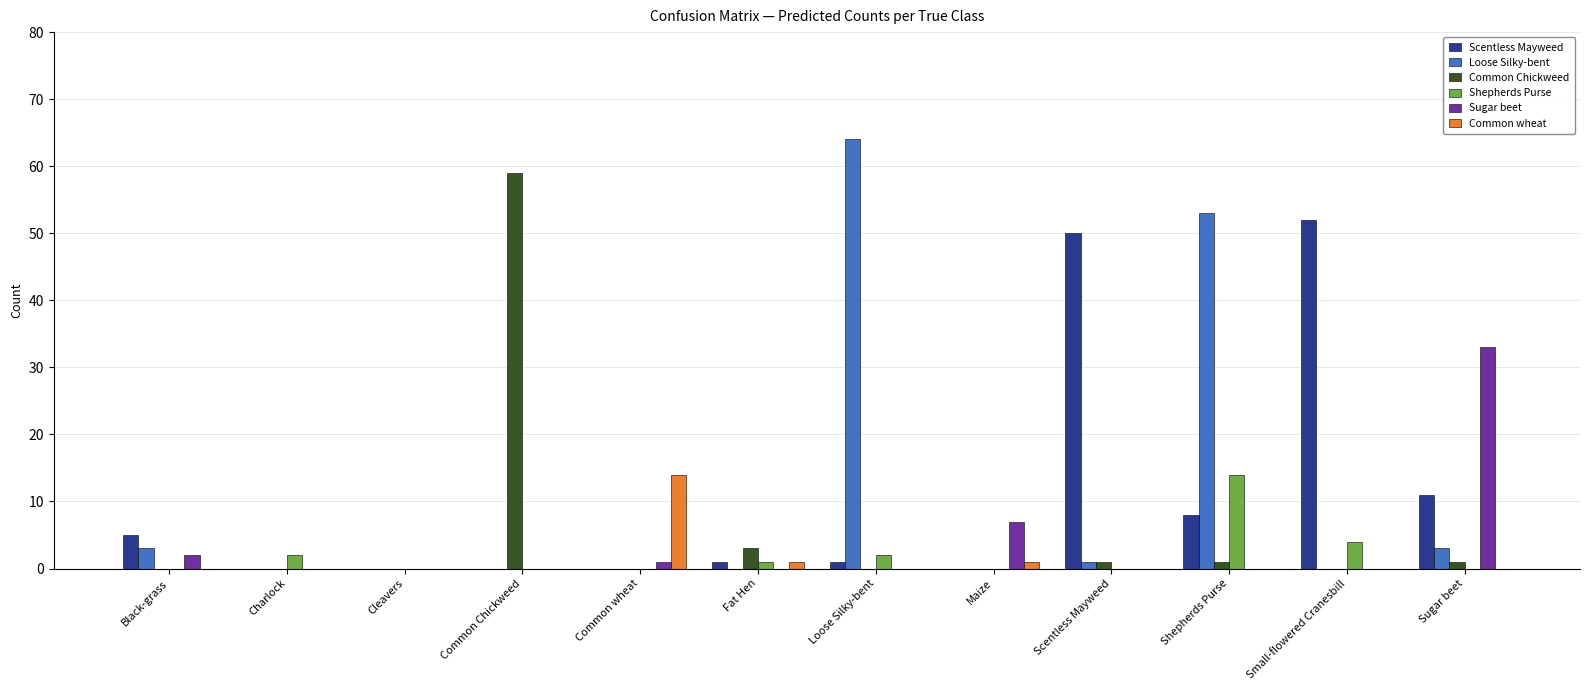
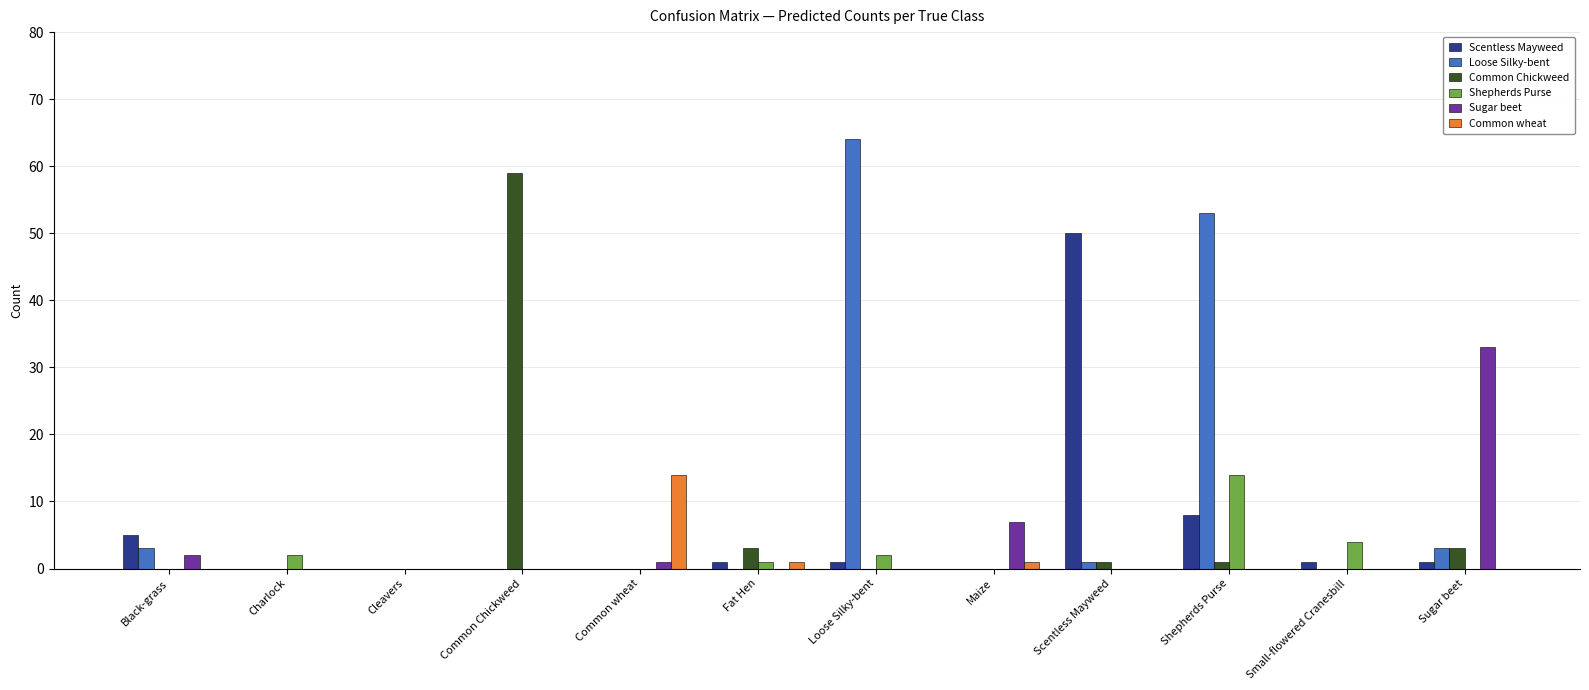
Scentless Mayweed, Small-flowered Cranesbill: 52 -> 1
Scentless Mayweed, Sugar beet: 11 -> 1
Common Chickweed, Sugar beet: 1 -> 3
